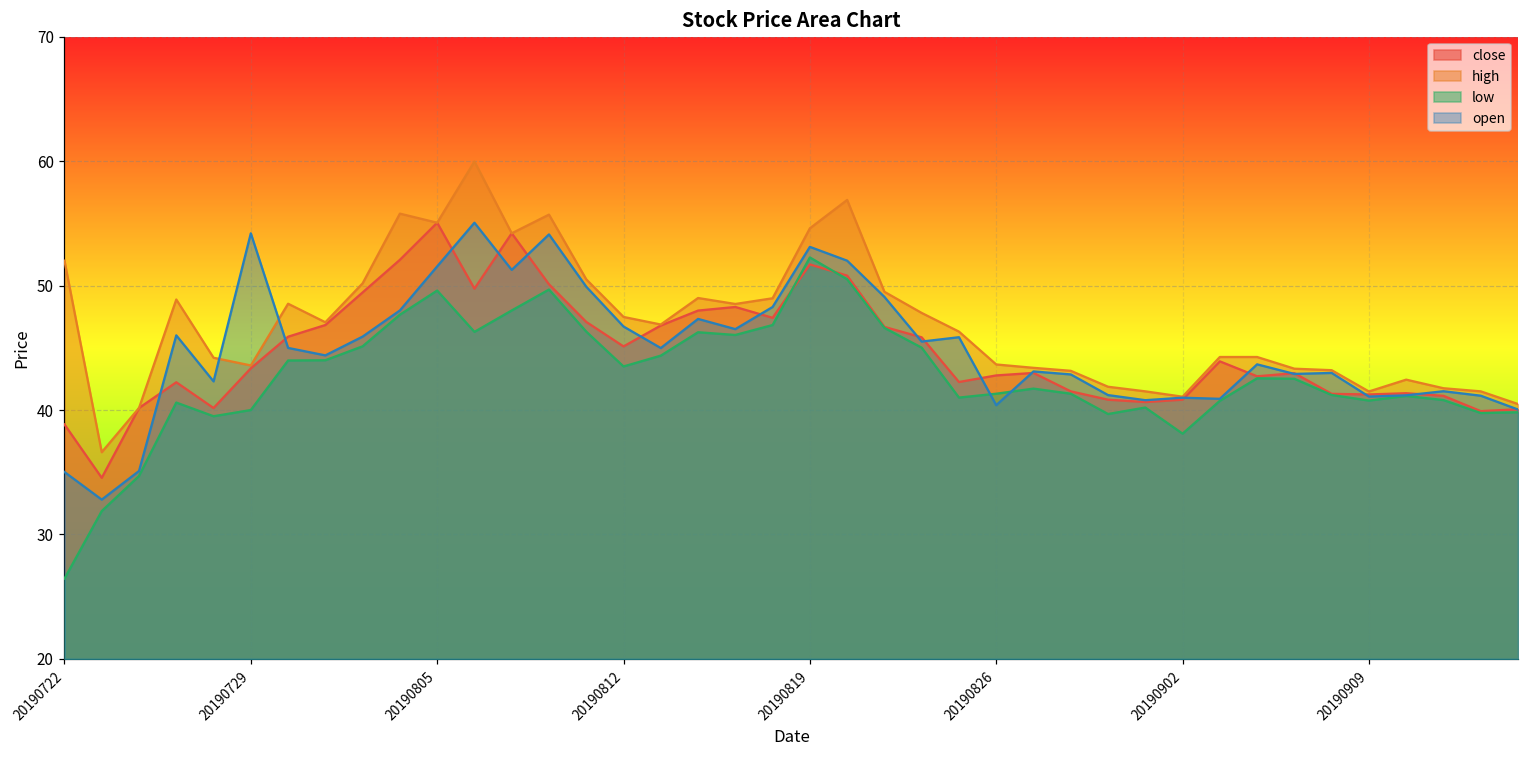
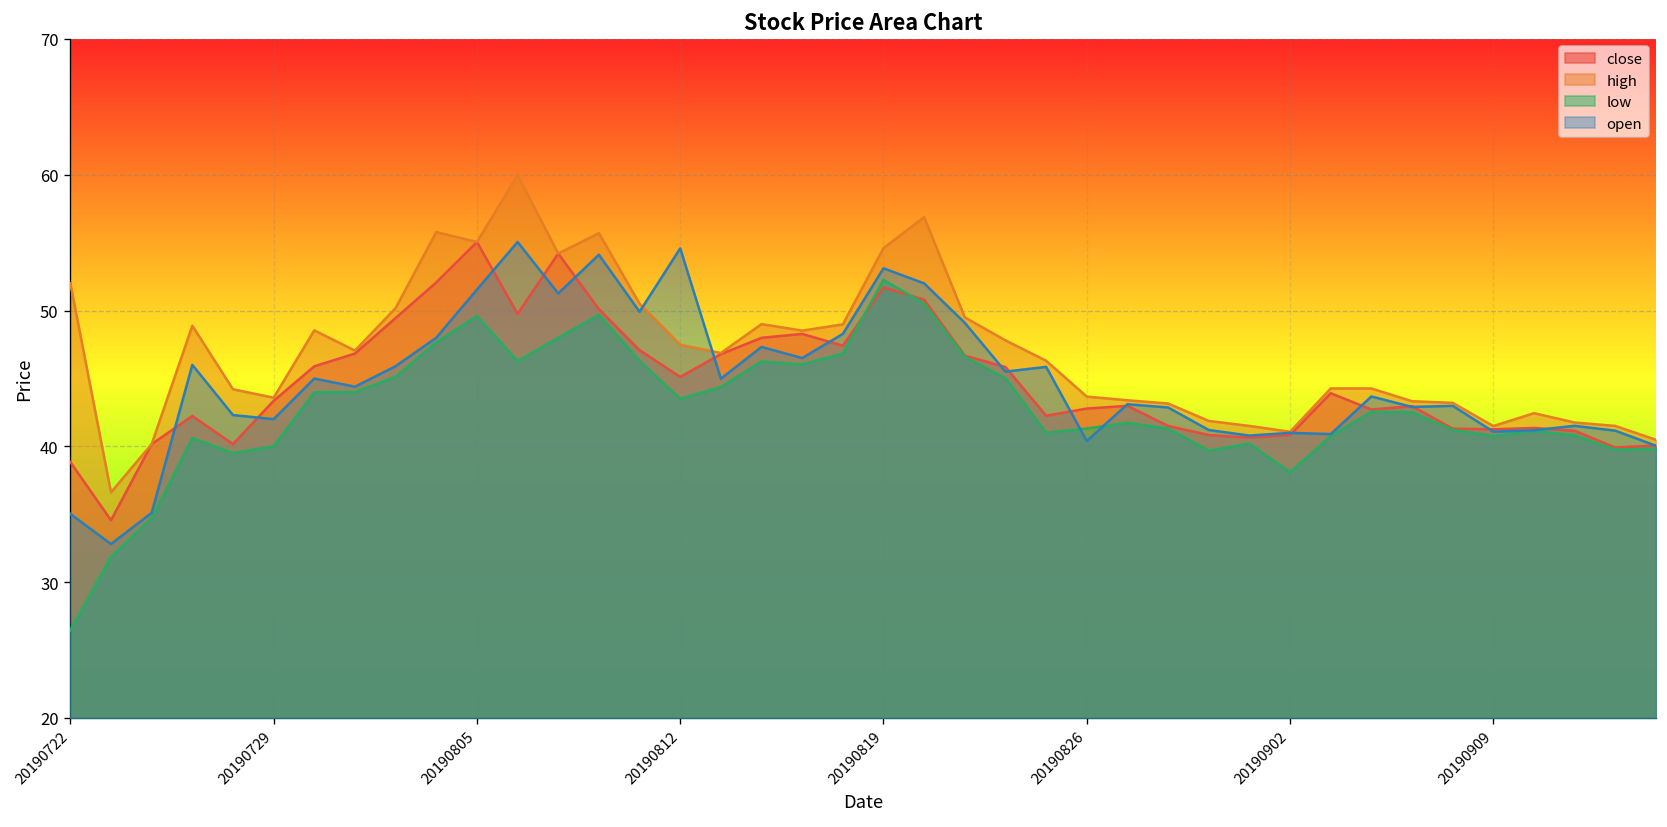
open, 20190729: 54.2 -> 42.0
open, 20190812: 46.7 -> 54.6
